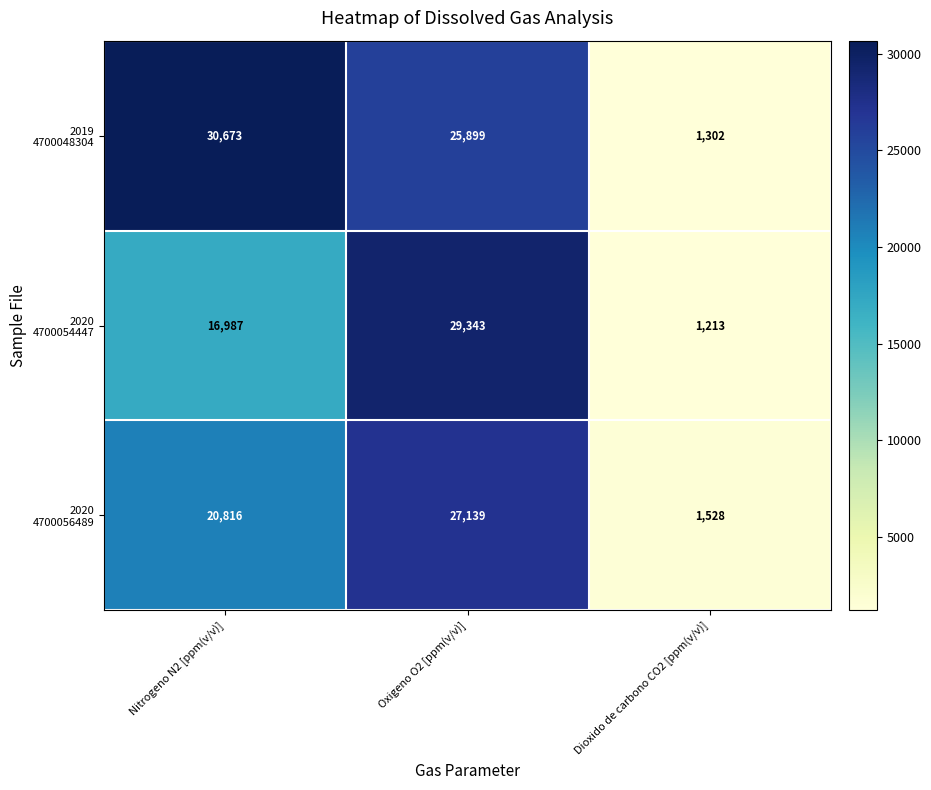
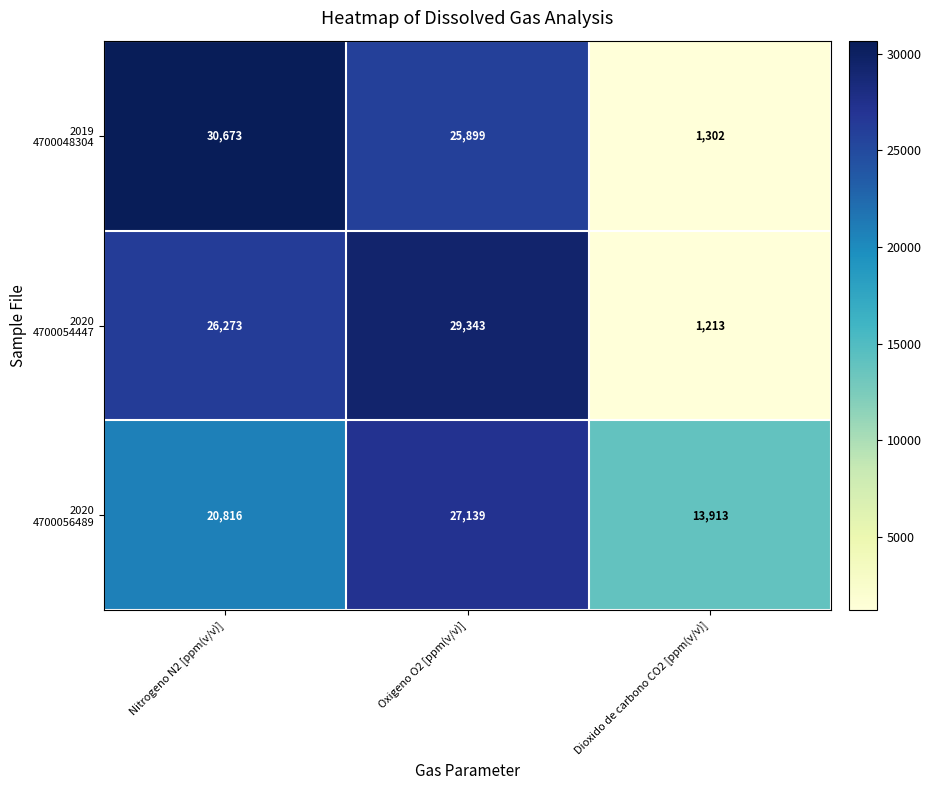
2020 4700054447, Nitrogeno N2 [ppm(v/v)]: 16,987 -> 26,273
2020 4700056489, Dioxido de carbono CO2 [ppm(v/v)]: 1,528 -> 13,913
